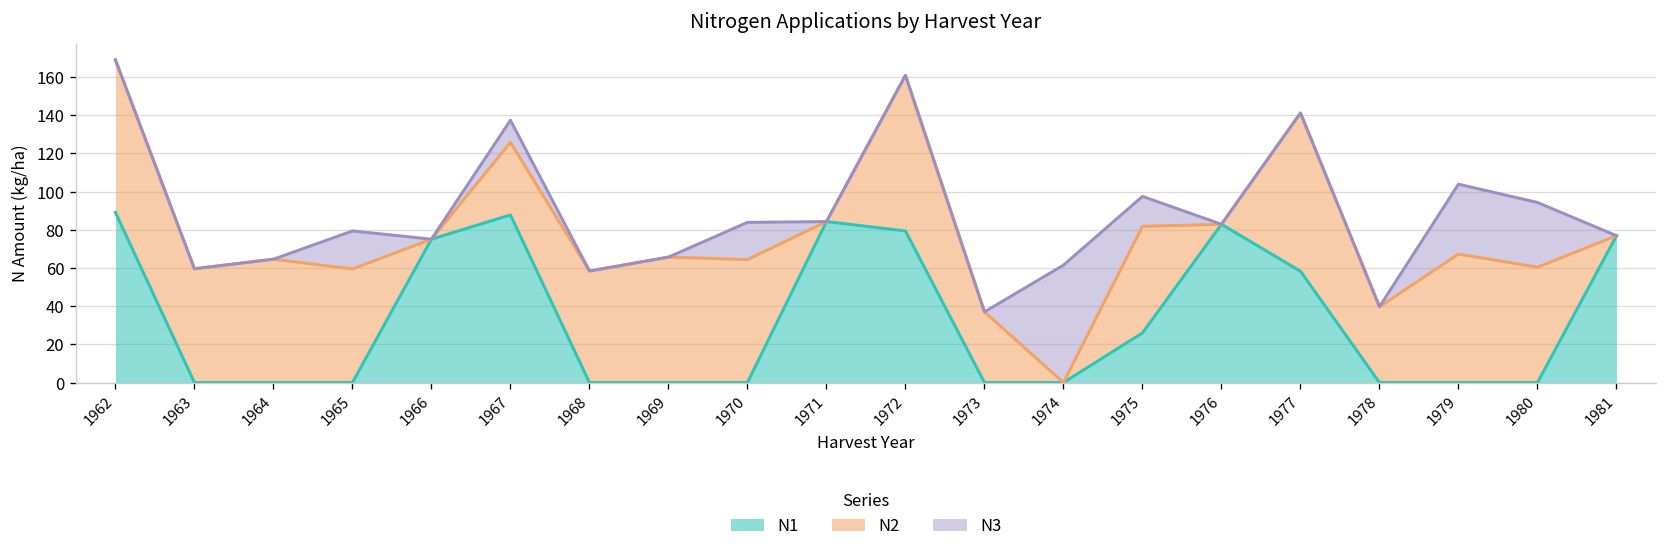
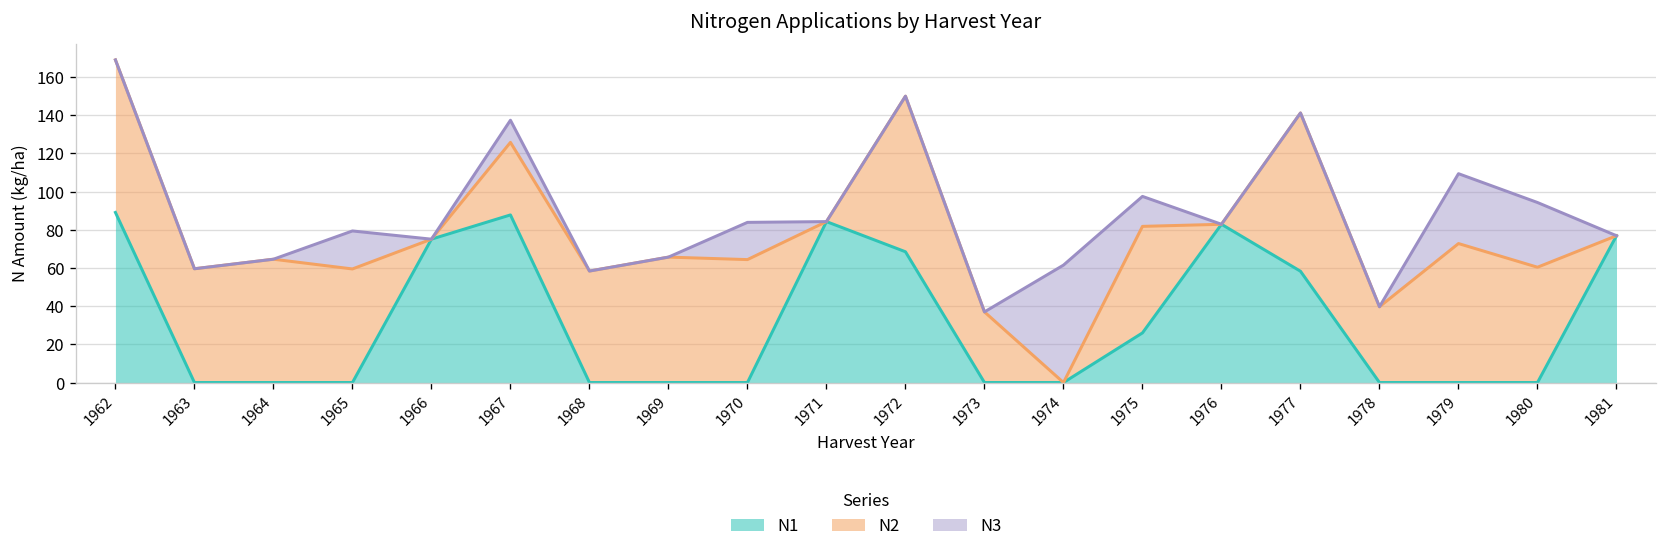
N1, 1972: 79 -> 69
N2, 1979: 67 -> 73
